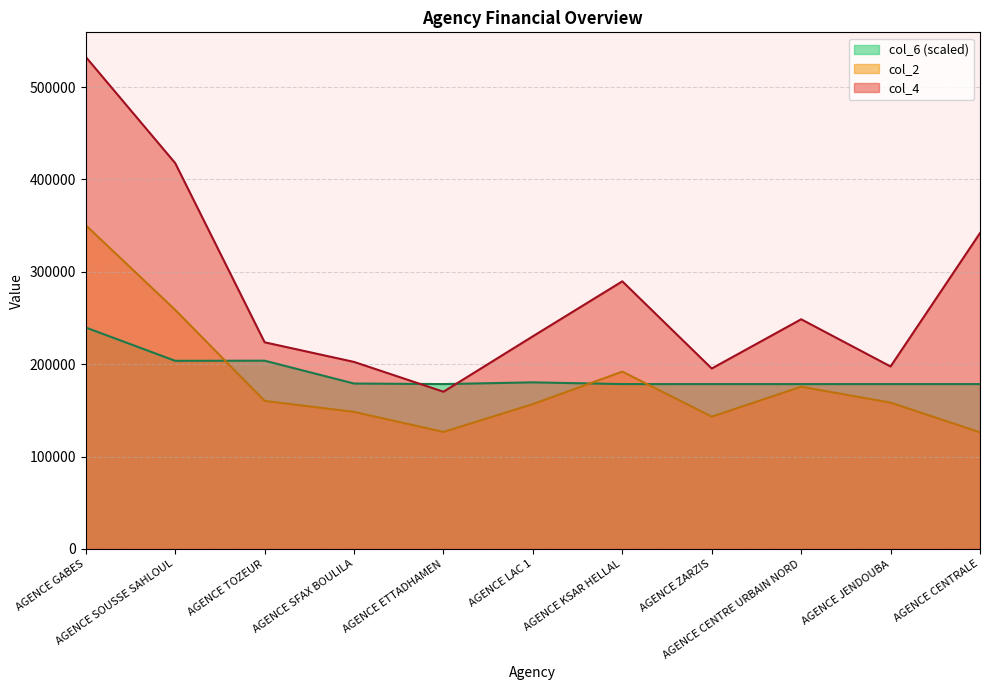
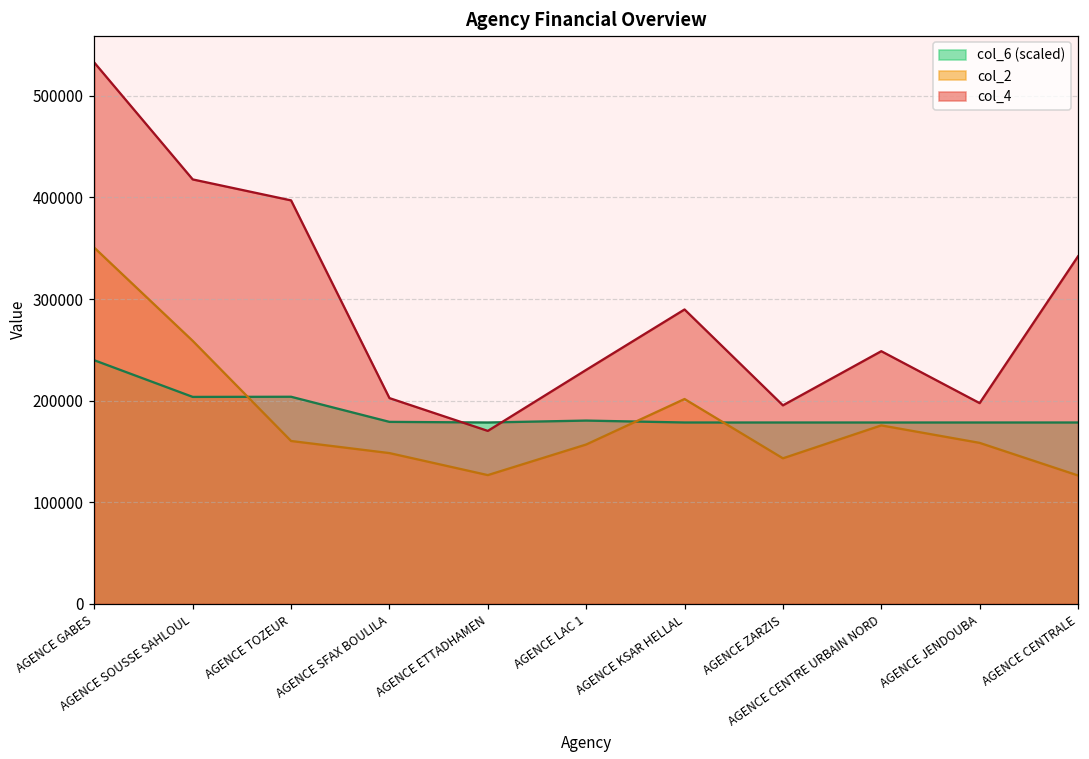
col_4, AGENCE TOZEUR: 220000 -> 400000
col_2, AGENCE KSAR HELLAL: 190000 -> 200000
